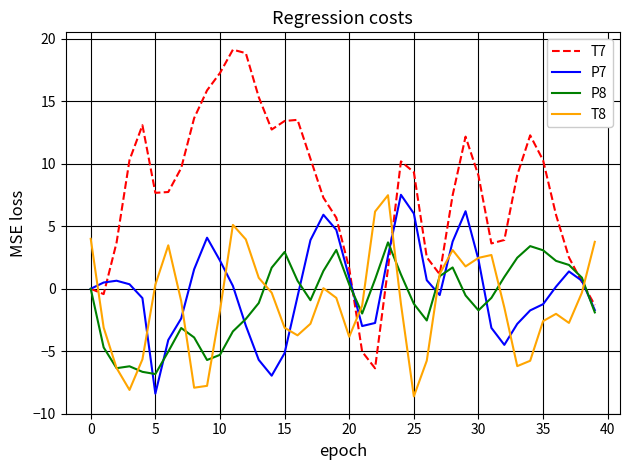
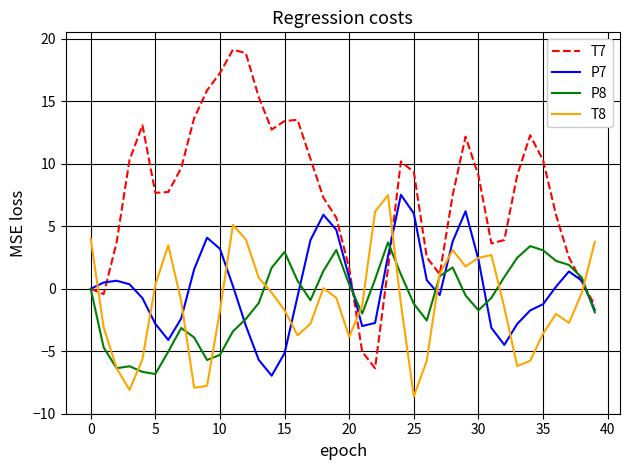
P7, 5: -8.4 -> -2.8
P7, 10: 2.3 -> 3.2
T8, 15: -3.1 -> -1.7
T8, 35: -2.6 -> -3.6
